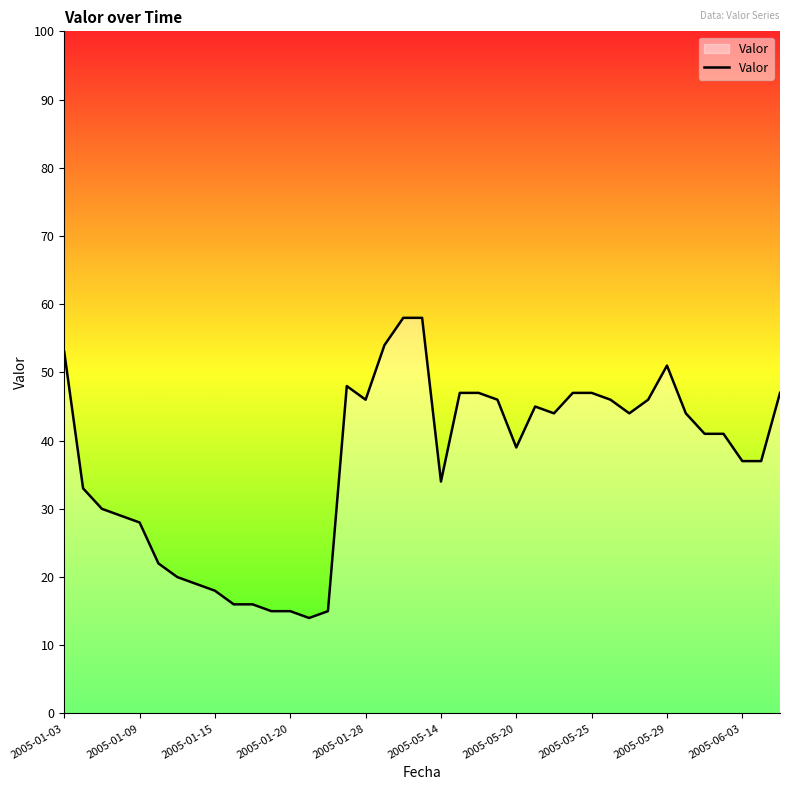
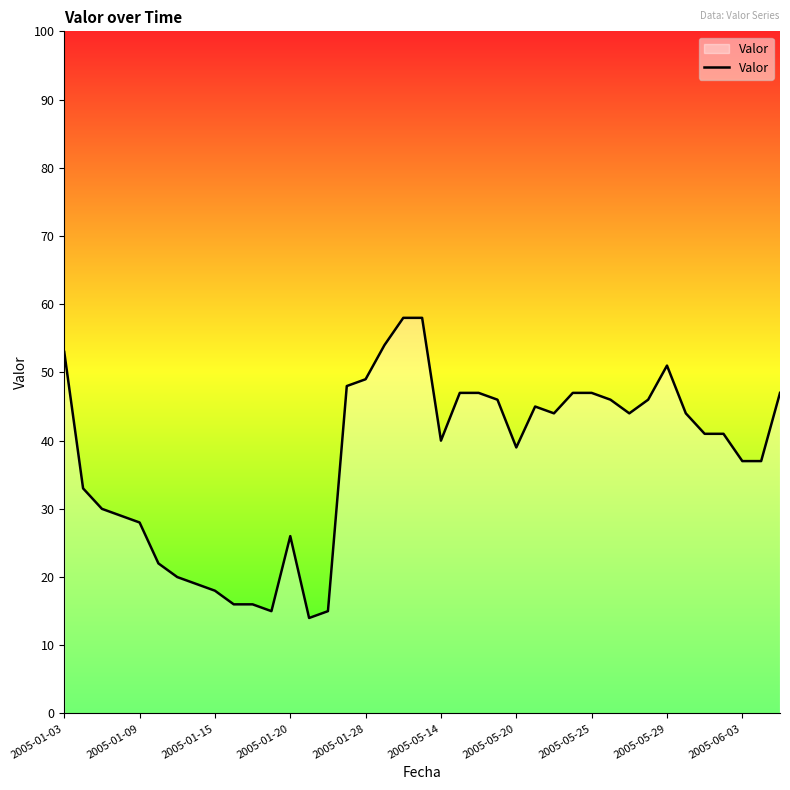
2005-01-20: 15 -> 26
2005-01-28: 46 -> 49
2005-05-14: 34 -> 40
